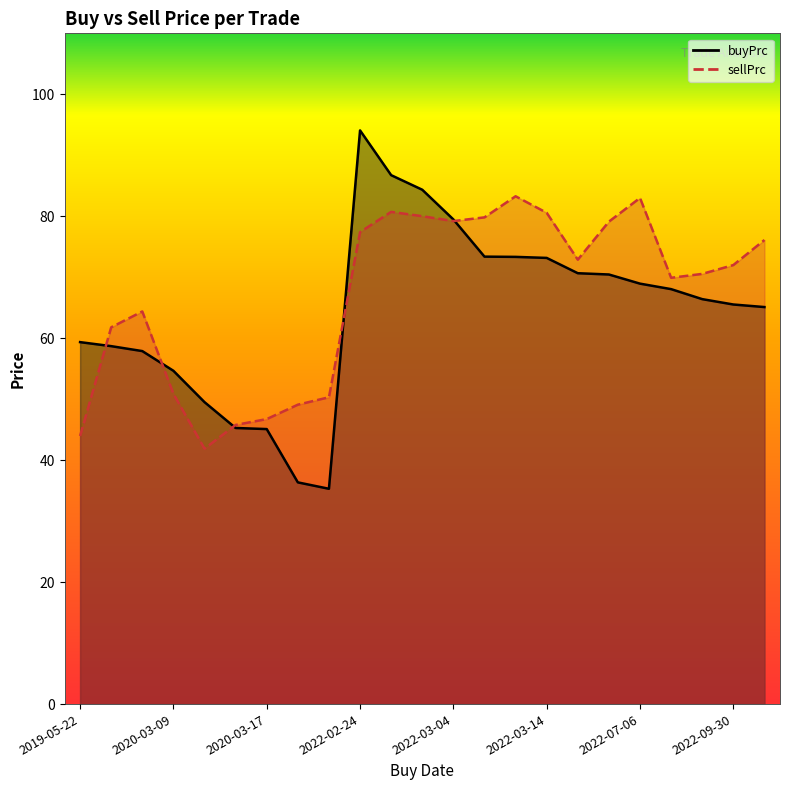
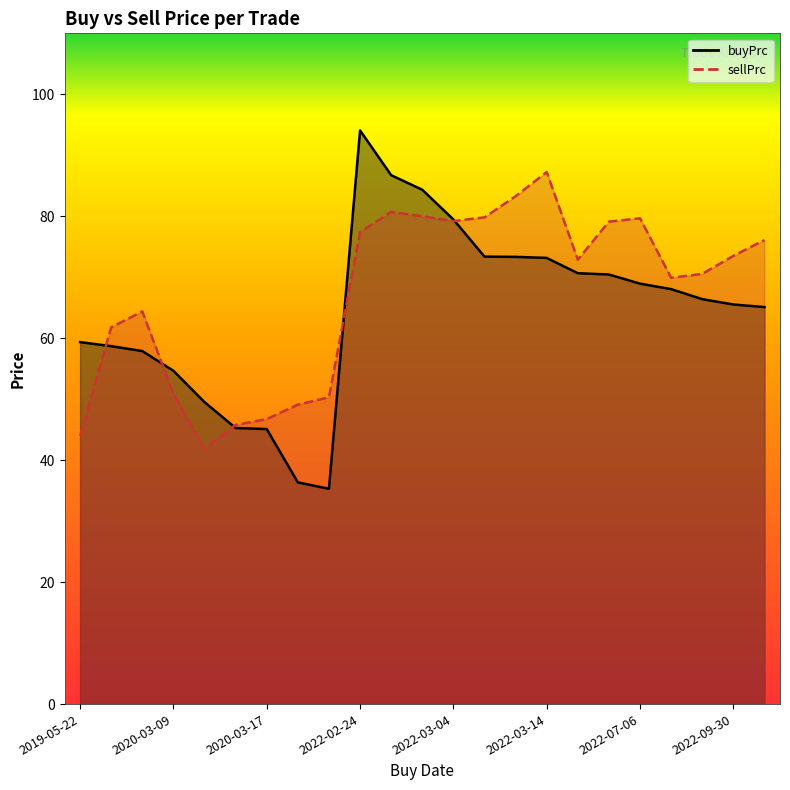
sellPrc, 2022-03-14: 81 -> 87
sellPrc, 2022-07-06: 83 -> 80
sellPrc, 2022-09-30: 72 -> 74
